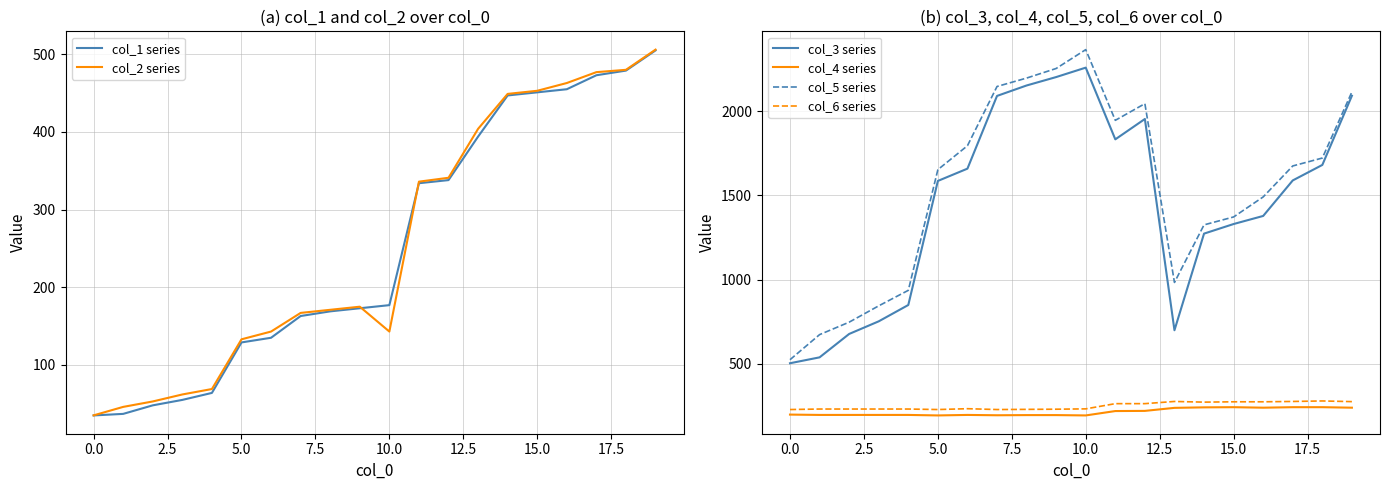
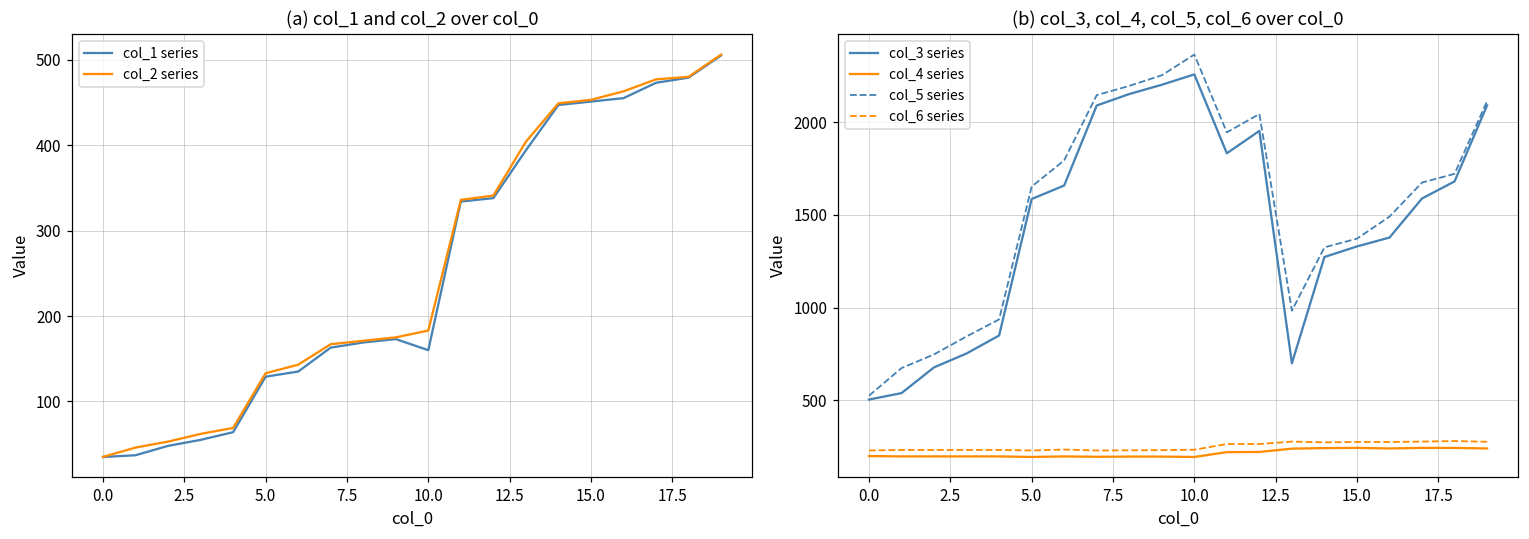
(a) col_1 and col_2 over col_0, col_1 series, 10.0: 180 -> 160
(a) col_1 and col_2 over col_0, col_2 series, 10.0: 140 -> 180
